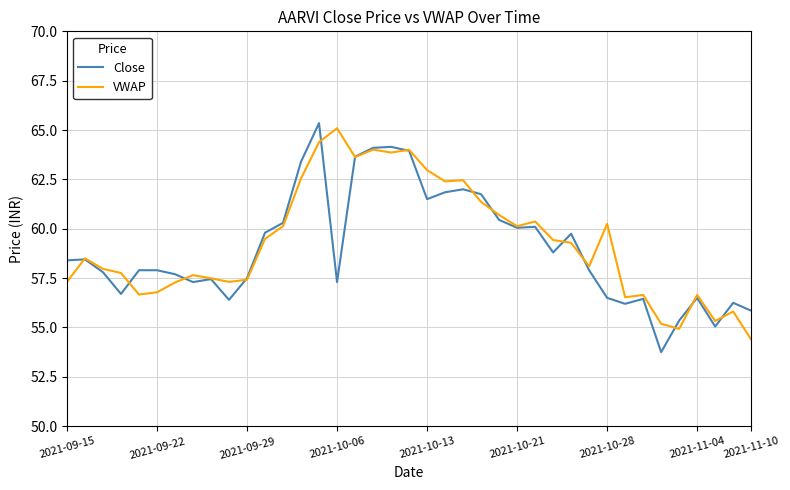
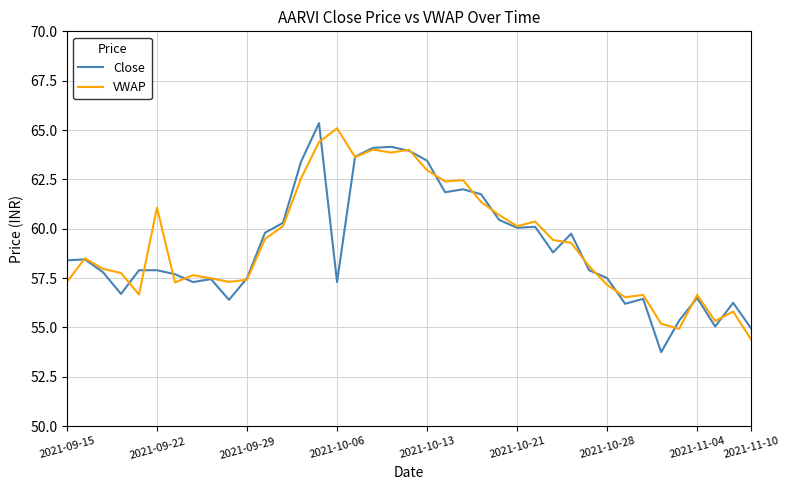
VWAP, 2021-09-22: 56.8 -> 61.1
Close, 2021-10-13: 61.5 -> 63.5
Close, 2021-10-28: 56.5 -> 57.5
VWAP, 2021-10-28: 60.3 -> 57.2
Close, 2021-11-10: 55.9 -> 55.0
